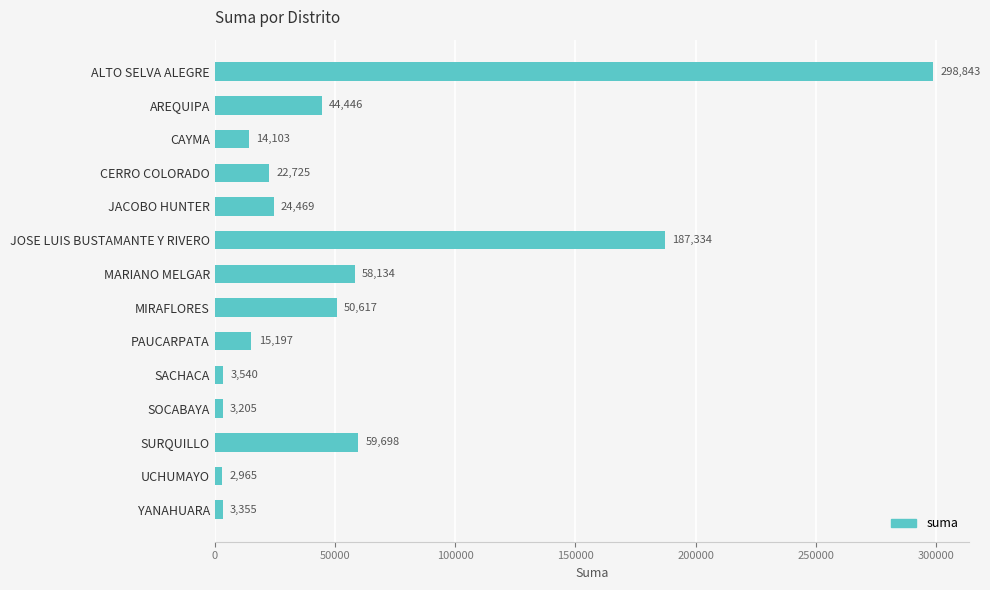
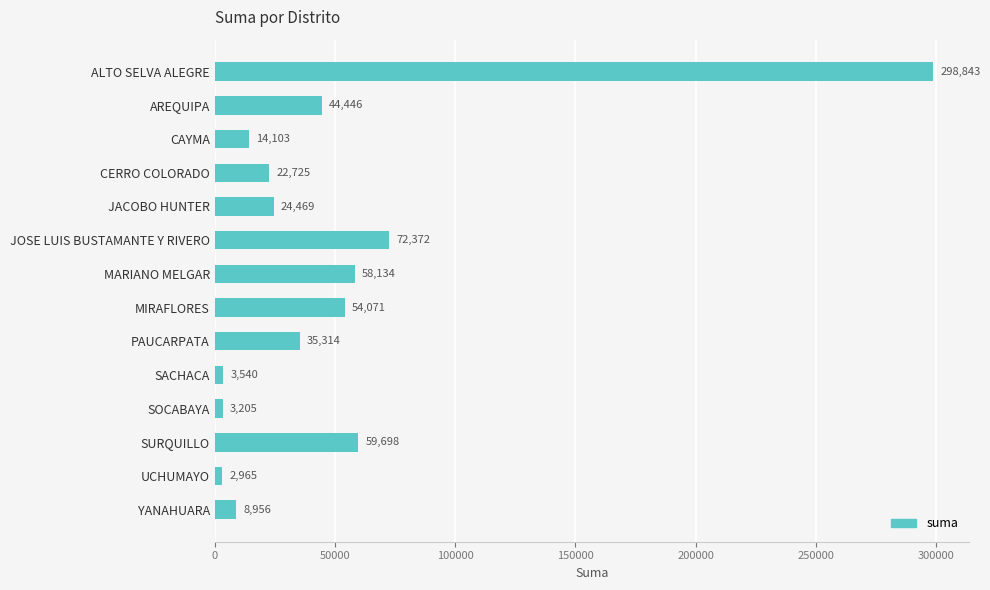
JOSE LUIS BUSTAMANTE Y RIVERO: 187,334 -> 72,372
MIRAFLORES: 50,617 -> 54,071
PAUCARPATA: 15,197 -> 35,314
YANAHUARA: 3,355 -> 8,956
